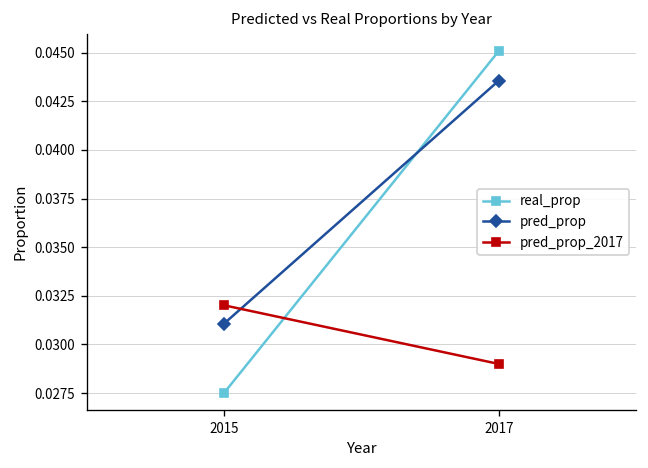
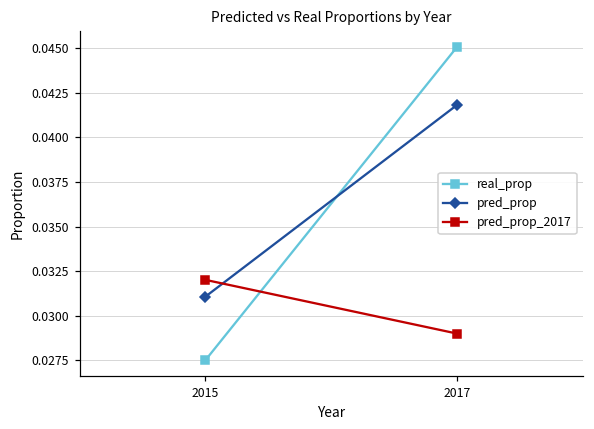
pred_prop, 2017: 0.0436 -> 0.0418
